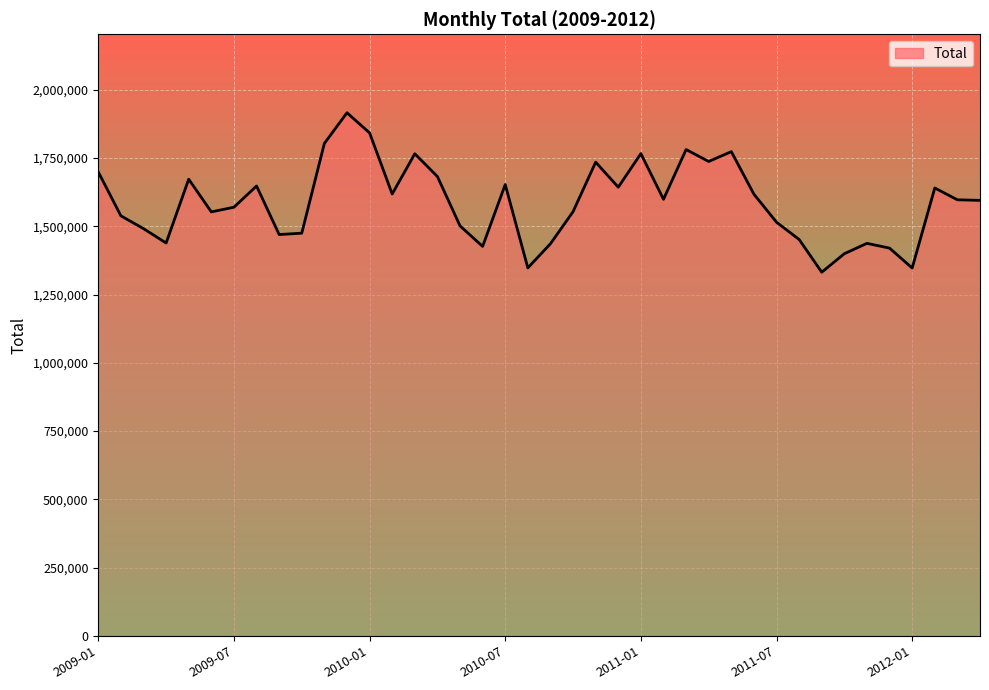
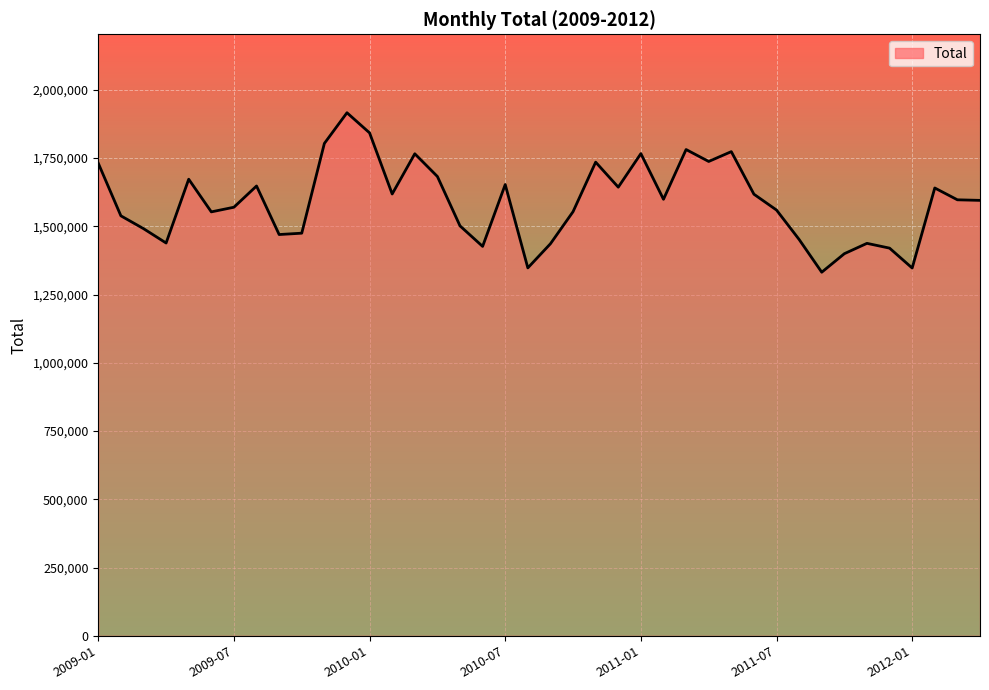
2009-01: 1,700,000 -> 1,730,000
2011-07: 1,510,000 -> 1,560,000
